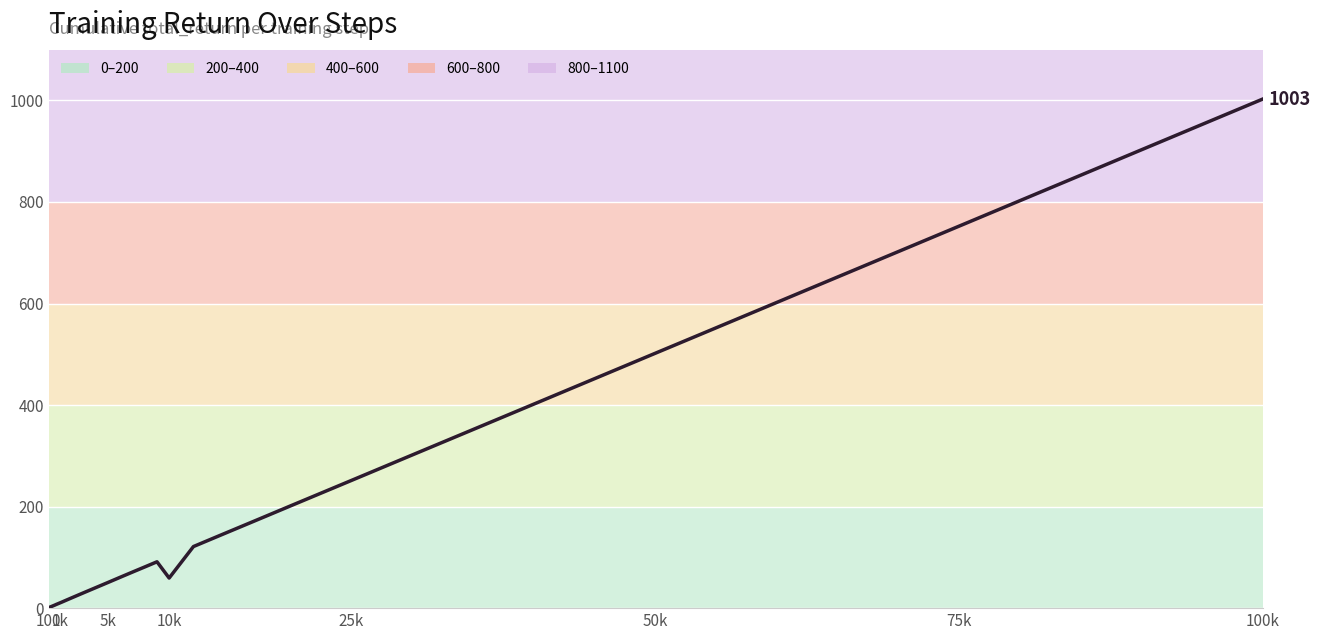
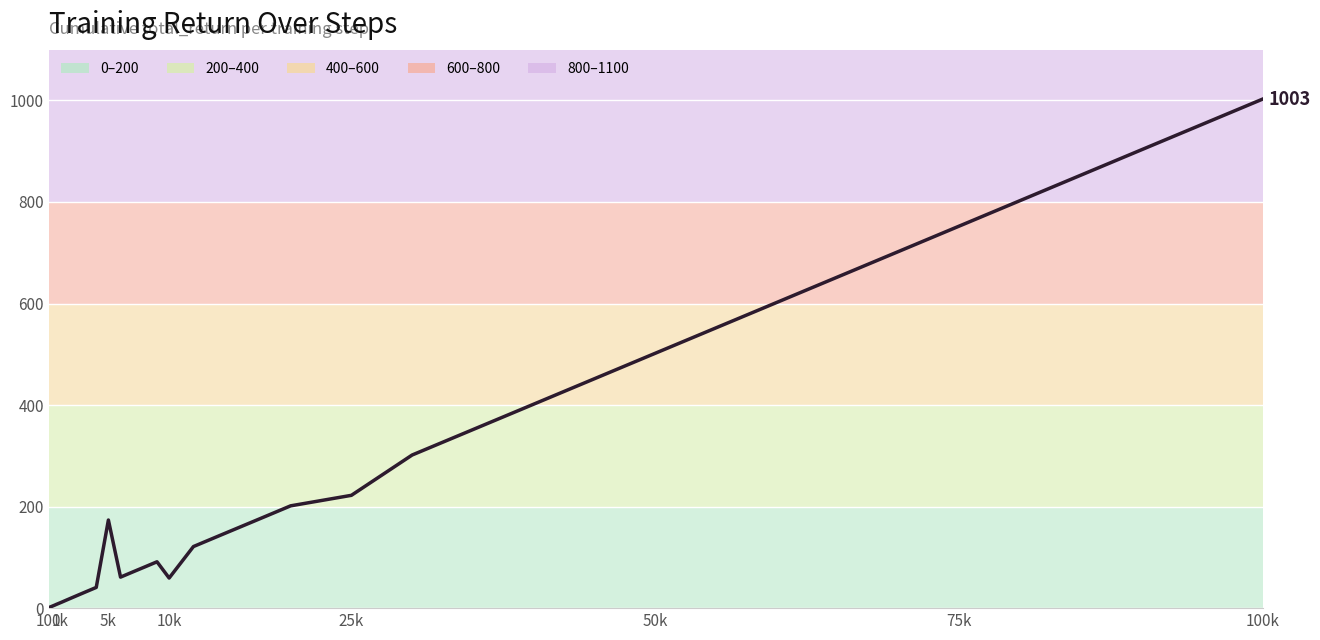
5k: 50 -> 170
25k: 250 -> 220
